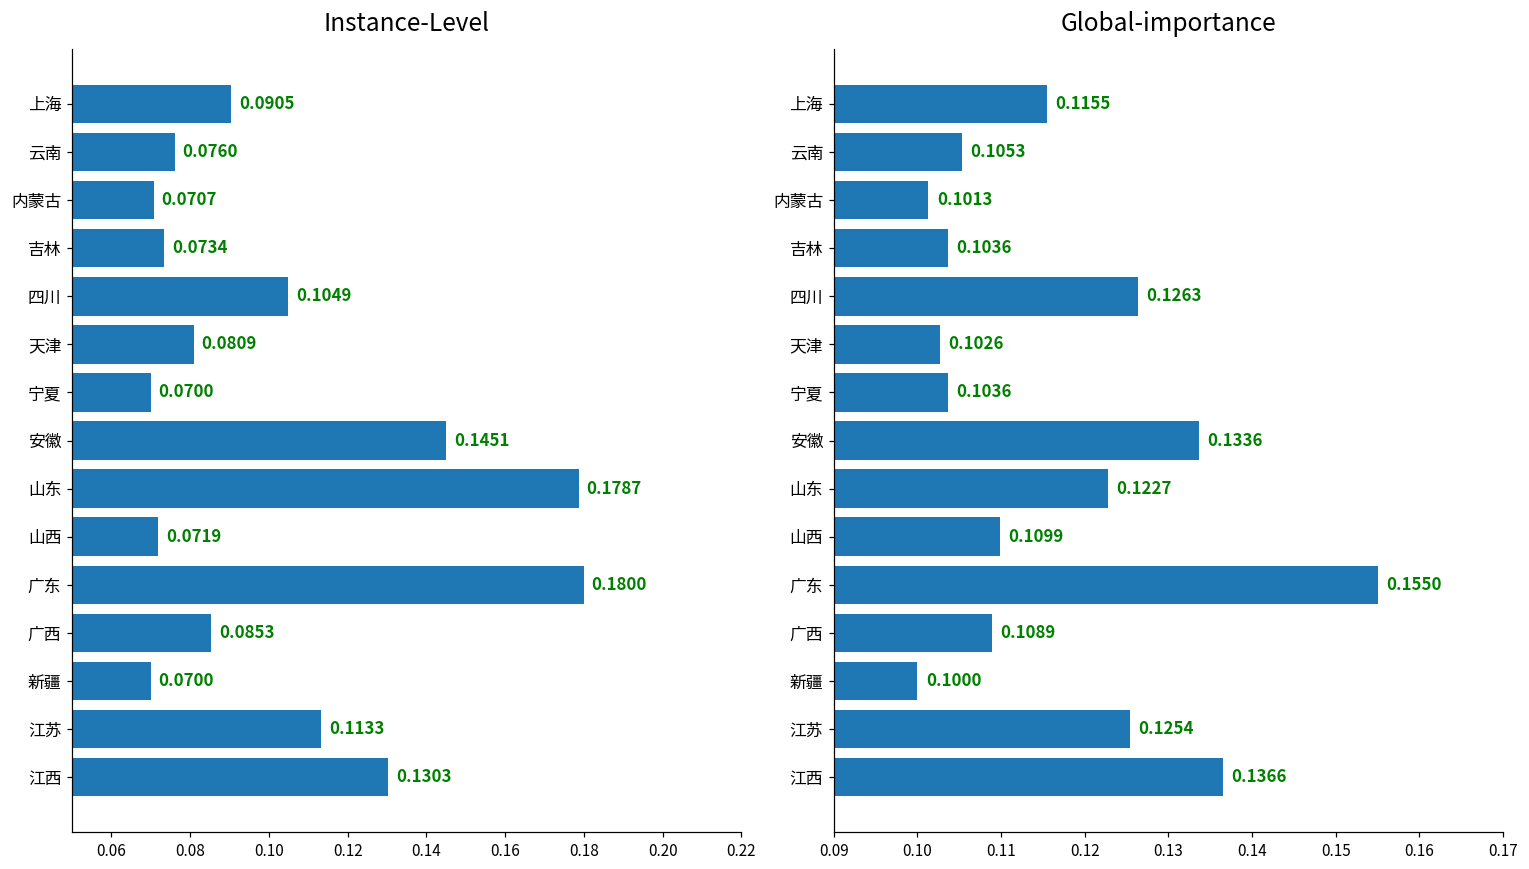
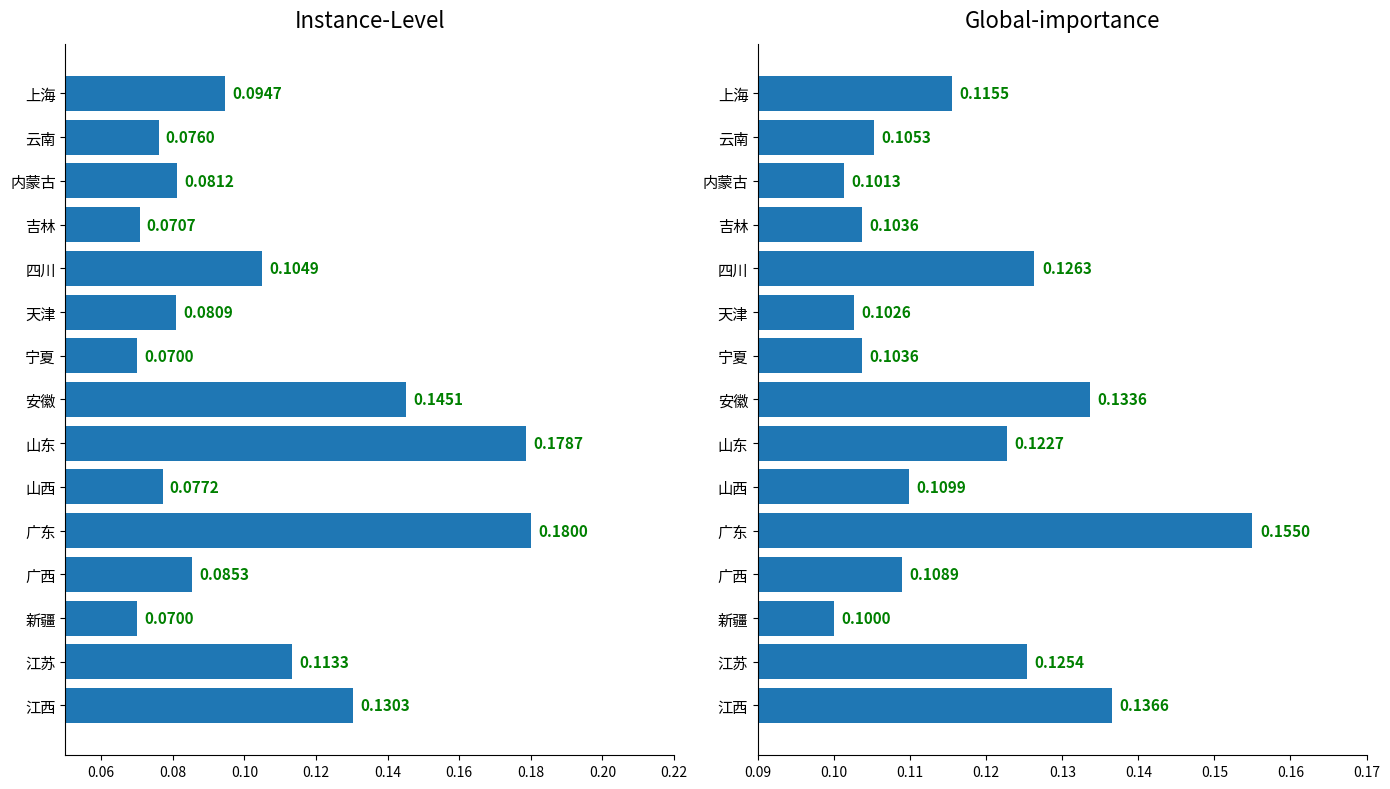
Instance-Level, 上海: 0.0905 -> 0.0947
Instance-Level, 内蒙古: 0.0707 -> 0.0812
Instance-Level, 吉林: 0.0734 -> 0.0707
Instance-Level, 山西: 0.0719 -> 0.0772
